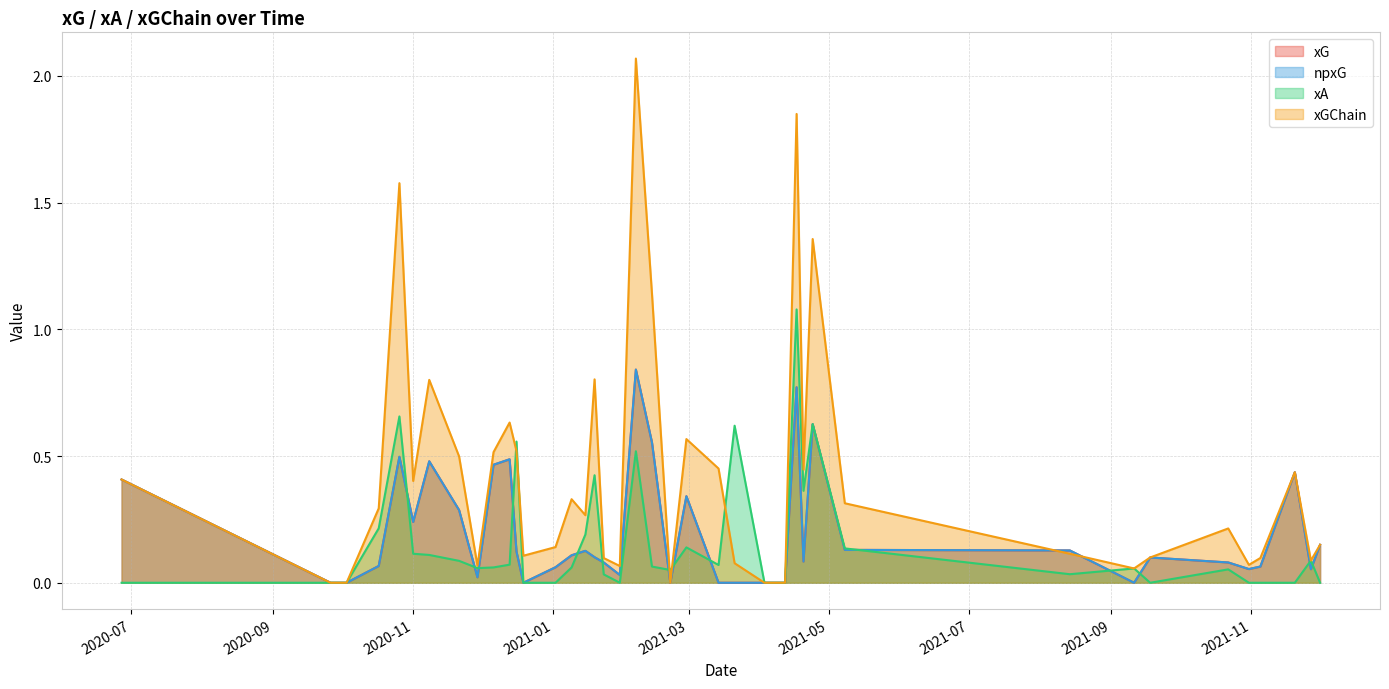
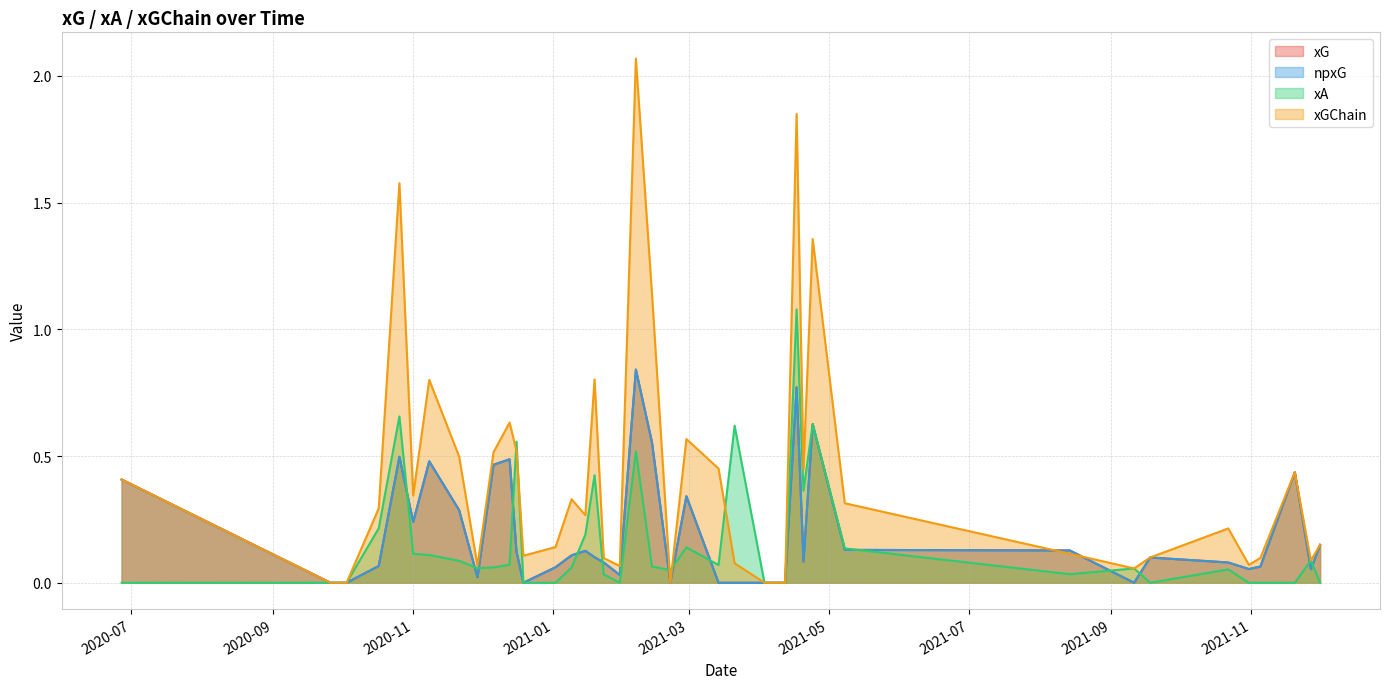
xGChain, 2020-11: 0.40 -> 0.34
